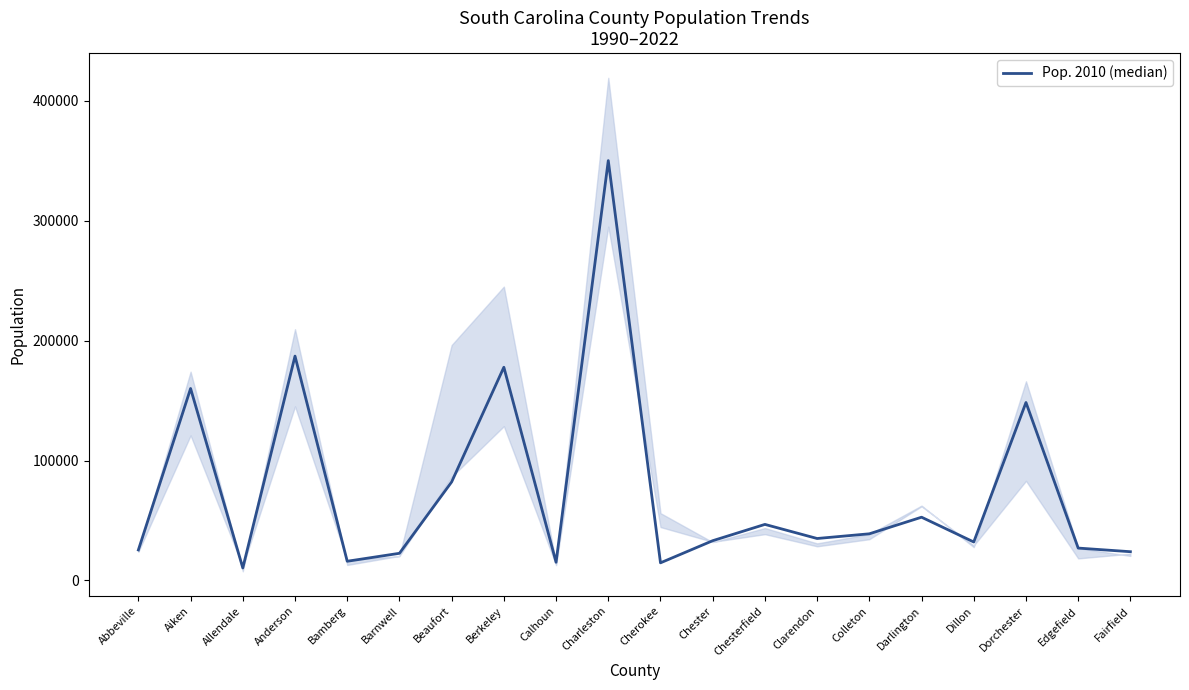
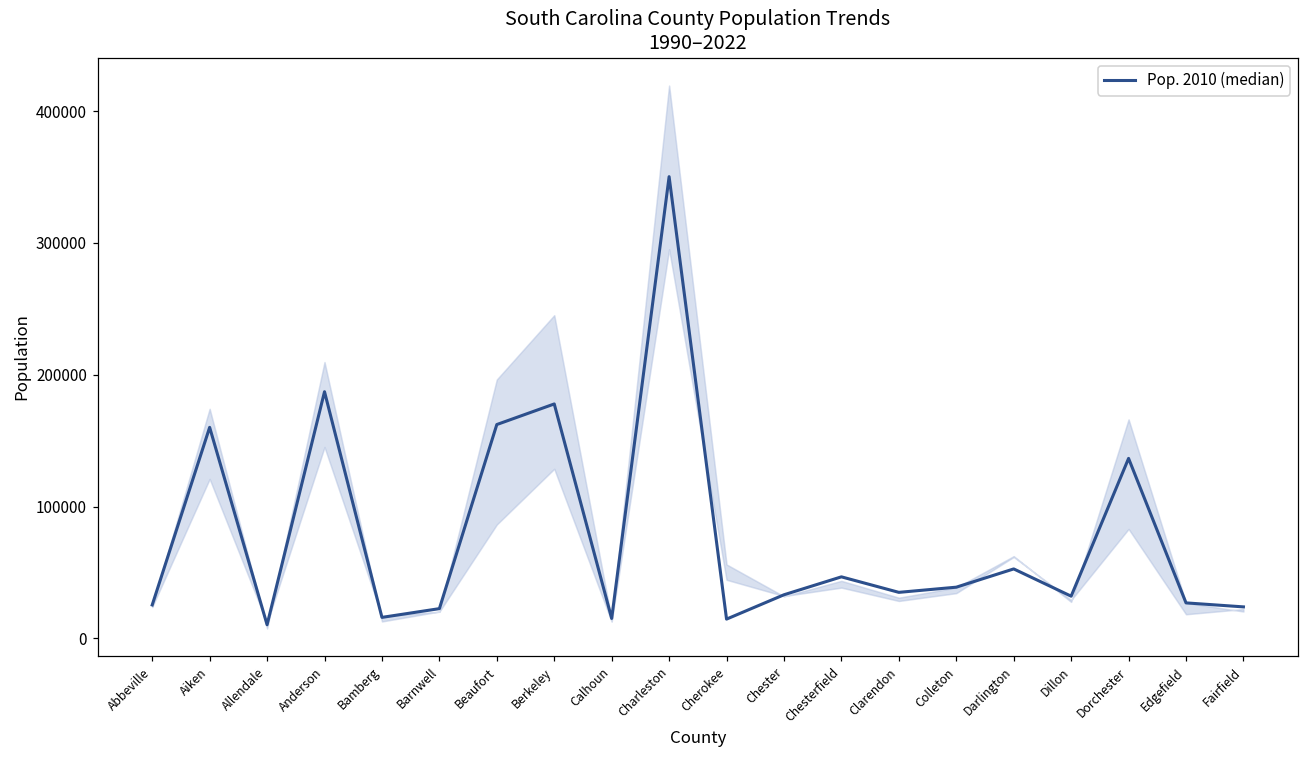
Pop. 2010 (median), Beaufort: 82000 -> 162000
Pop. 2010 (median), Dorchester: 148000 -> 137000
